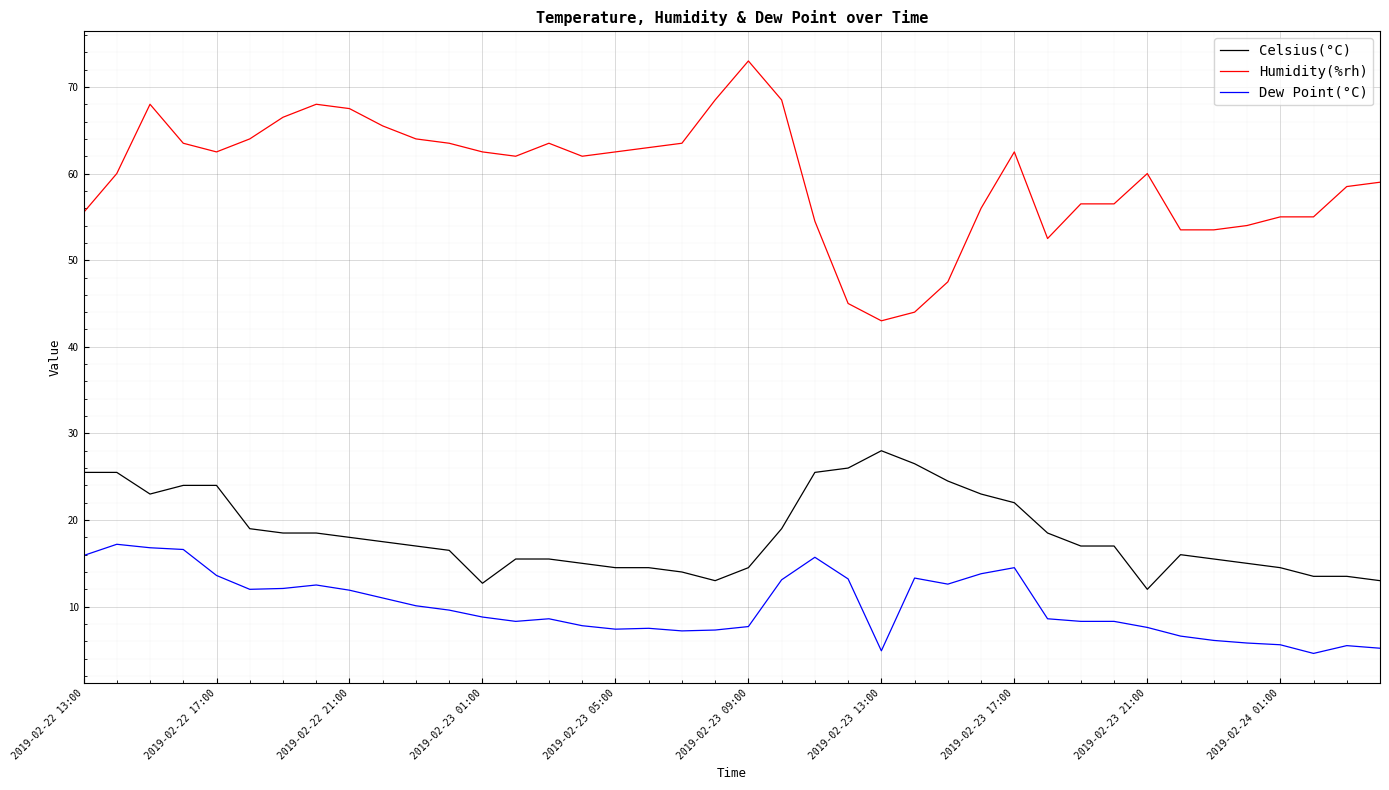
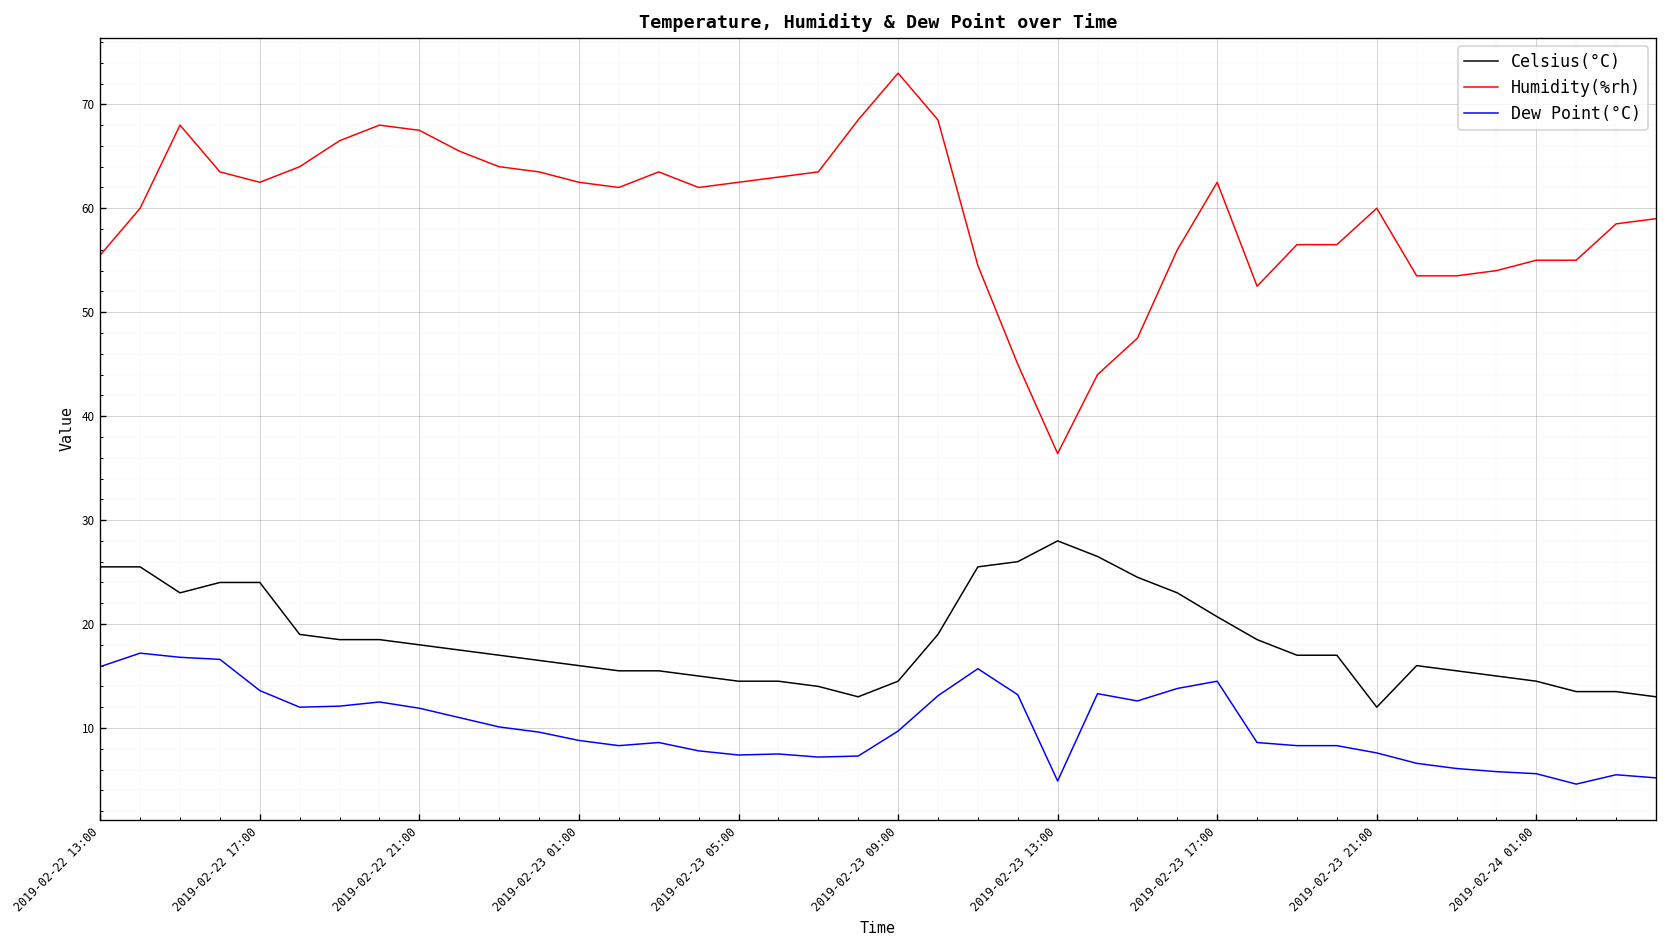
Celsius(°C), 2019-02-23 01:00: 13 -> 16
Dew Point(°C), 2019-02-23 09:00: 8 -> 10
Humidity(%rh), 2019-02-23 13:00: 43 -> 36
Celsius(°C), 2019-02-23 17:00: 22 -> 21
